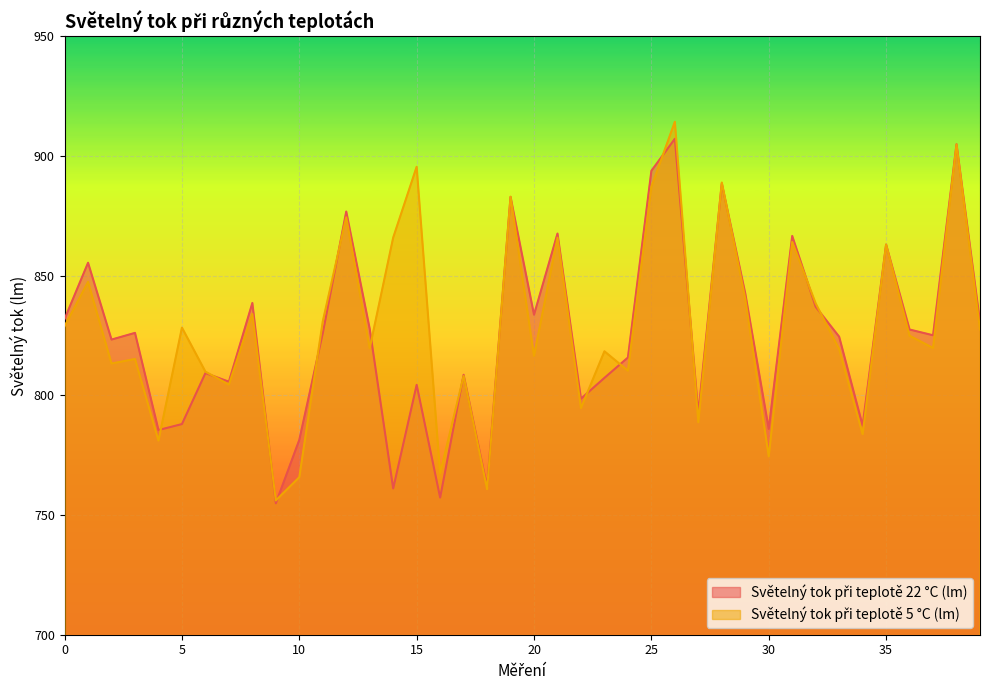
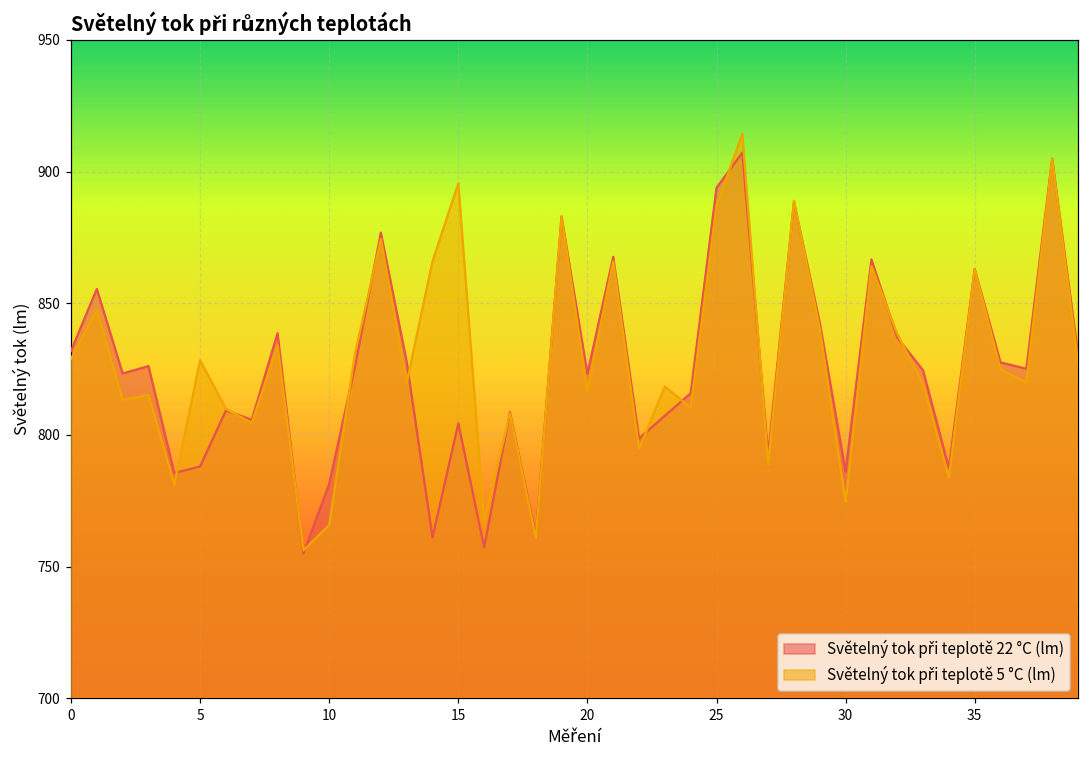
Světelný tok při teplotě 22 °C (lm), 20: 834 -> 823
